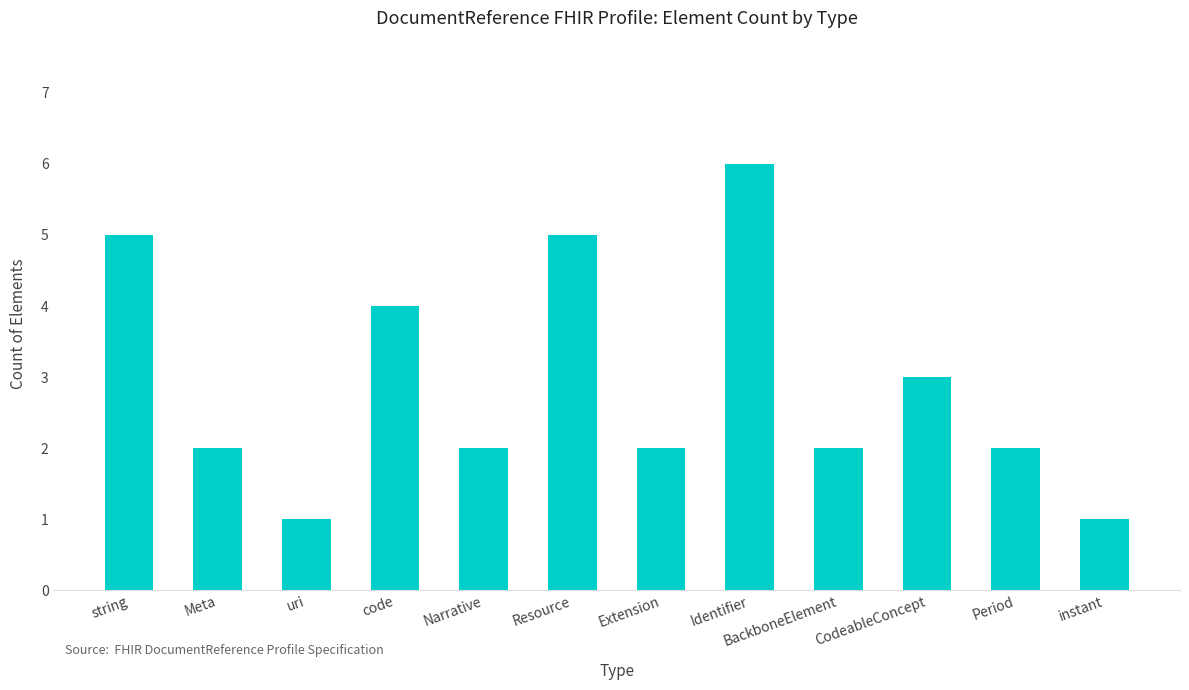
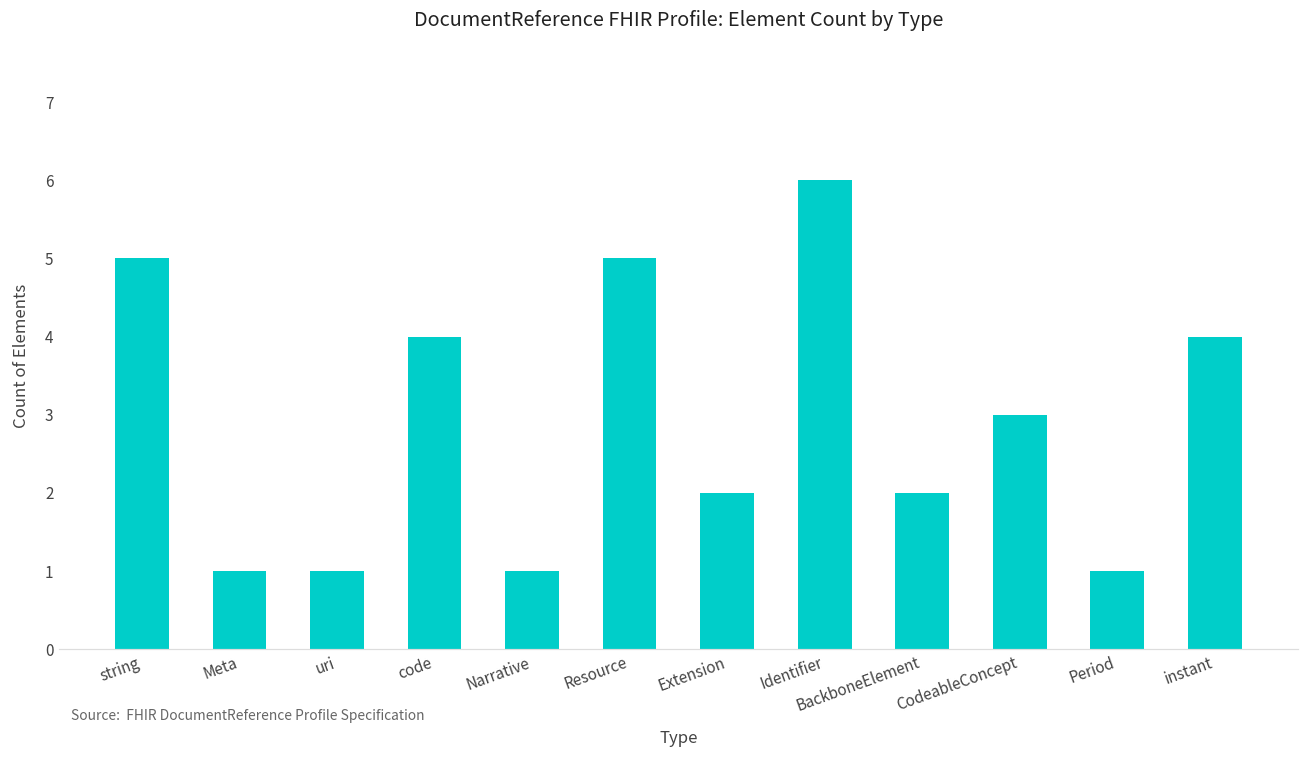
Meta: 2 -> 1
Narrative: 2 -> 1
Period: 2 -> 1
instant: 1 -> 4
